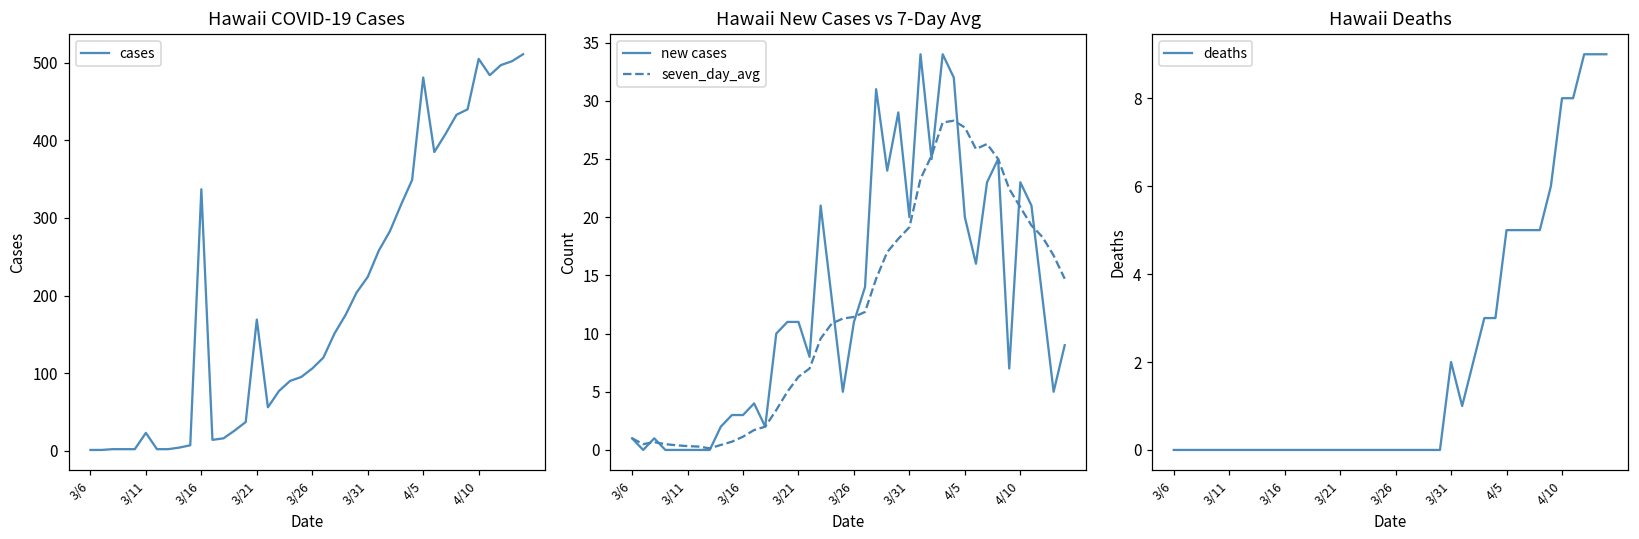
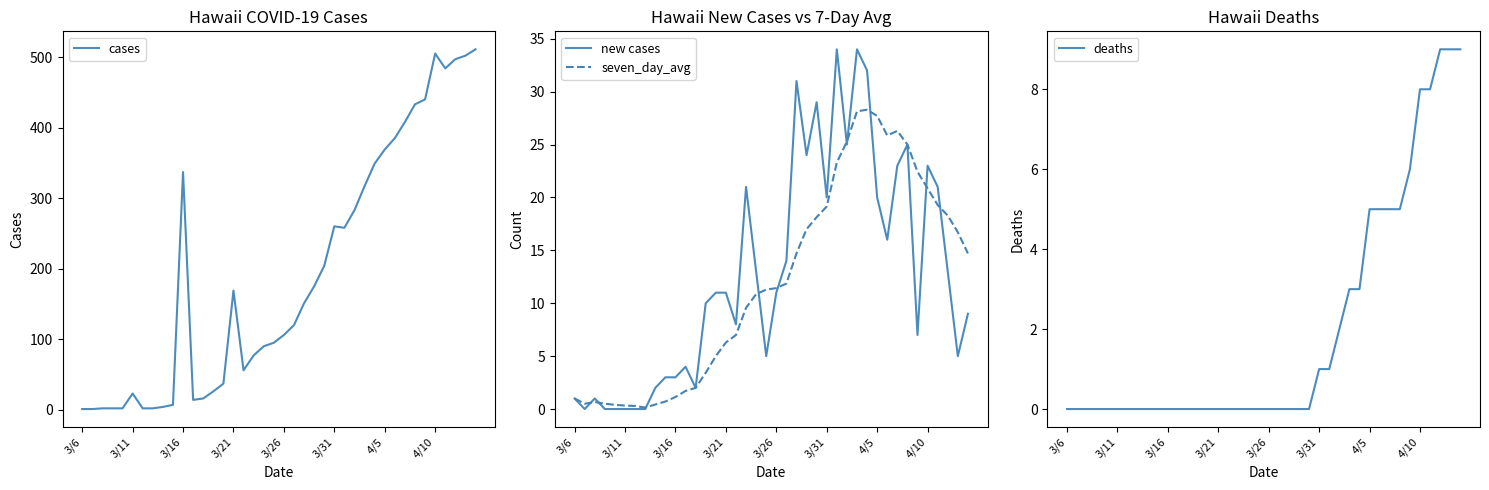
Hawaii COVID-19 Cases, 3/31: 220 -> 260
Hawaii COVID-19 Cases, 4/5: 480 -> 370
Hawaii Deaths, 3/31: 2 -> 1
